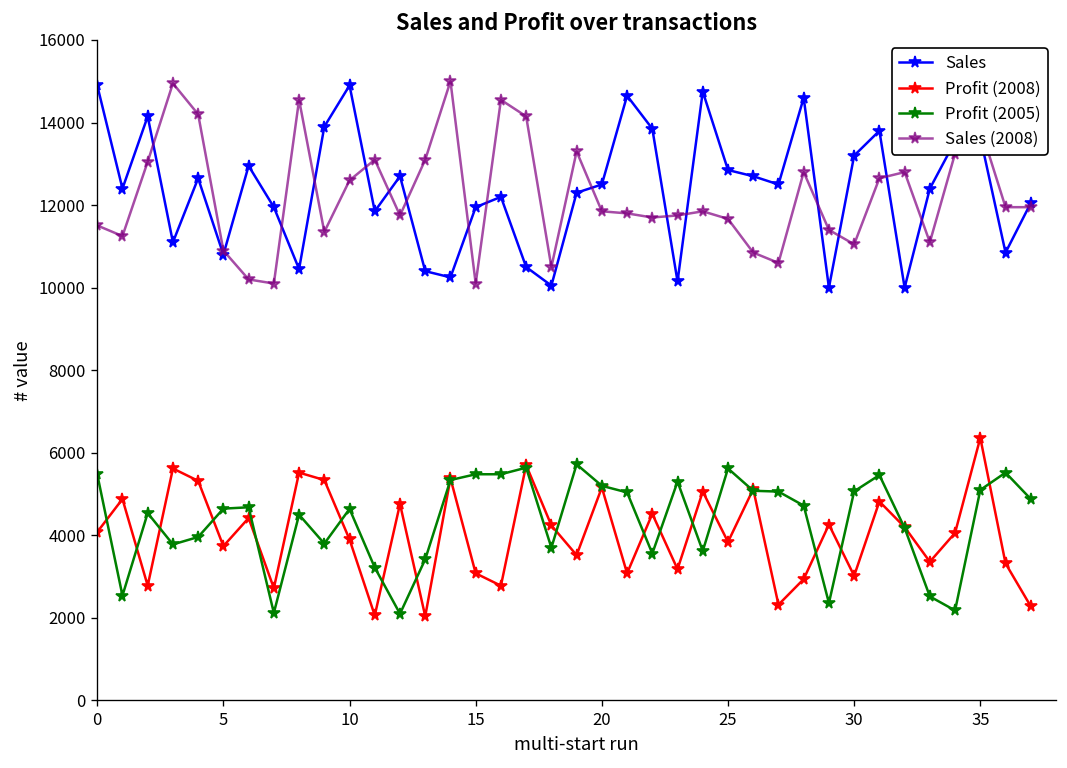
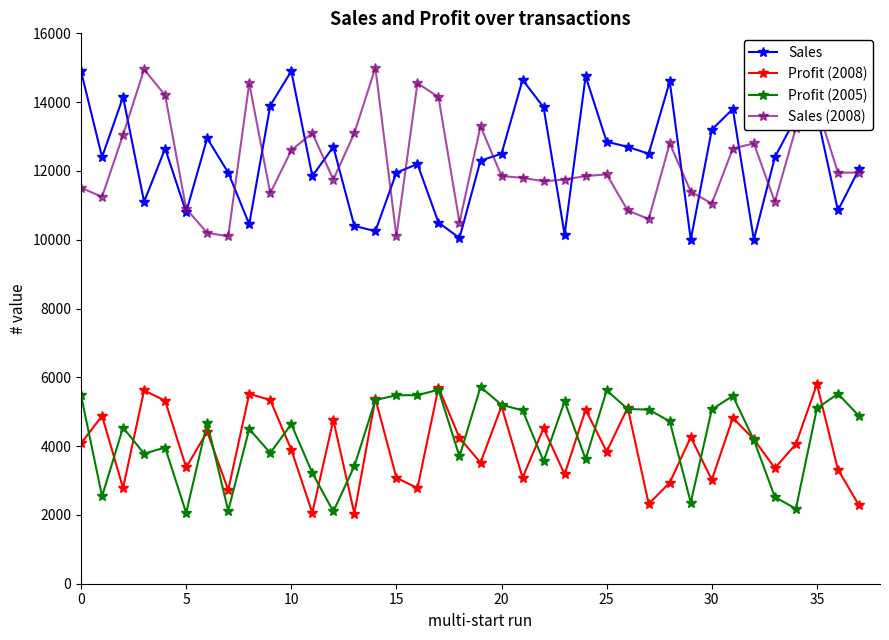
Profit (2008), 5: 3700 -> 3400
Profit (2005), 5: 4600 -> 2100
Sales (2008), 25: 11700 -> 11900
Profit (2008), 35: 6400 -> 5800
